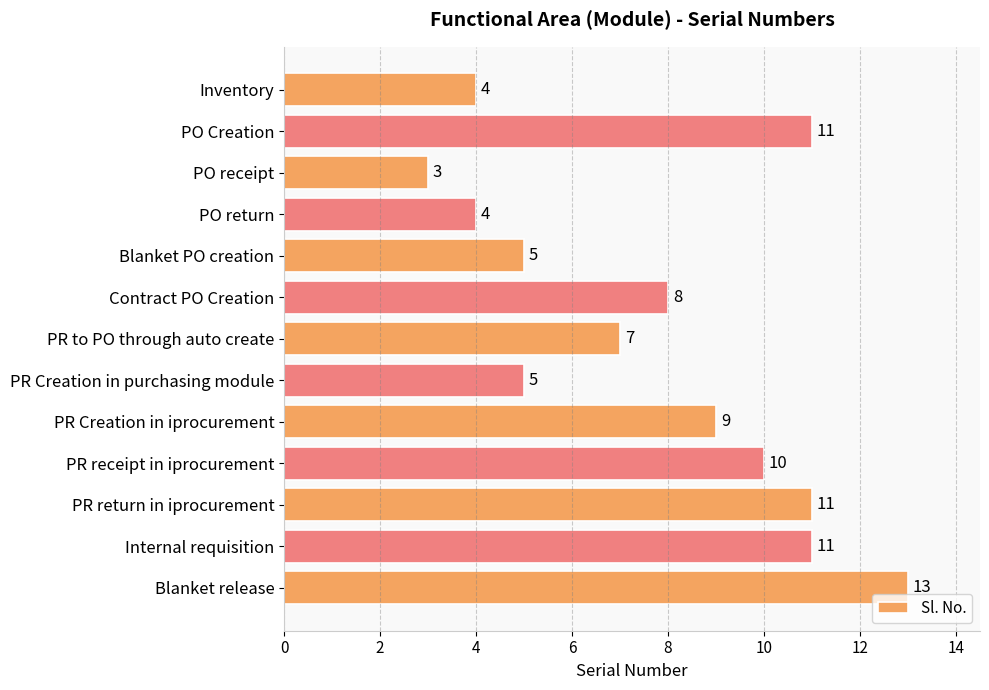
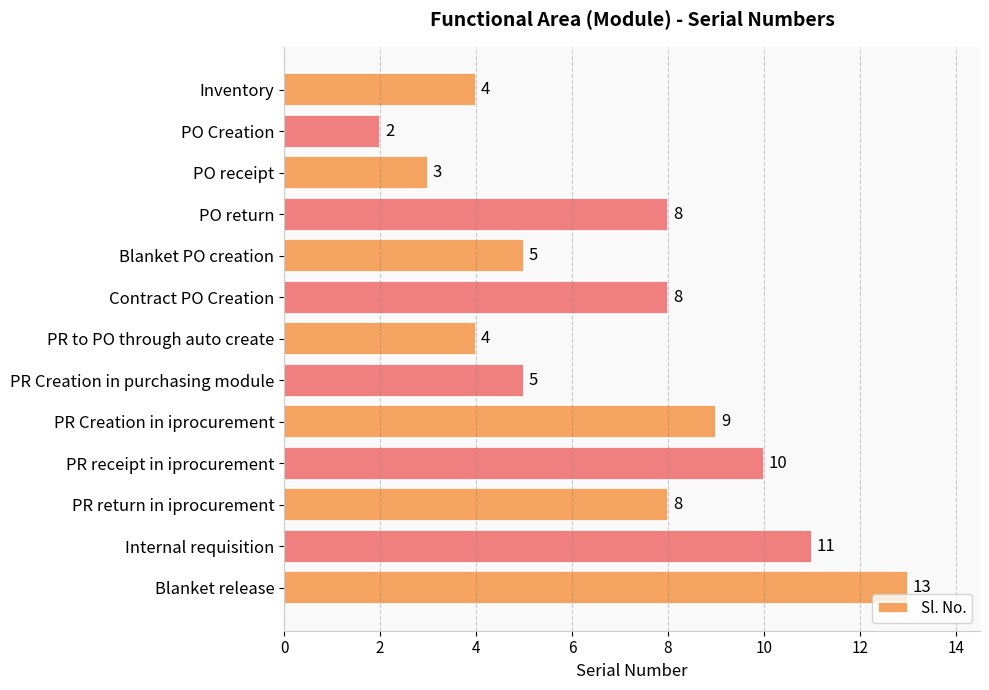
PO Creation: 11 -> 2
PO return: 4 -> 8
PR to PO through auto create: 7 -> 4
PR return in iprocurement: 11 -> 8
